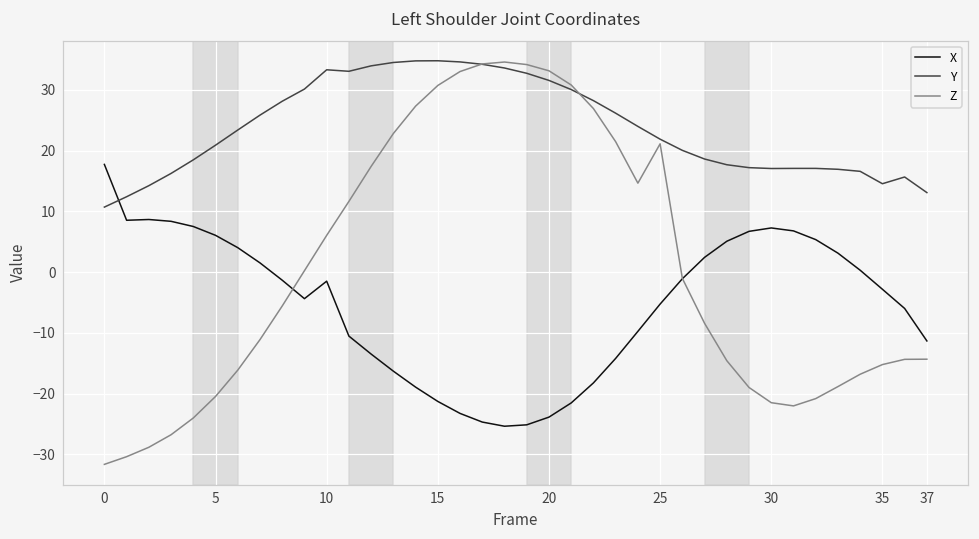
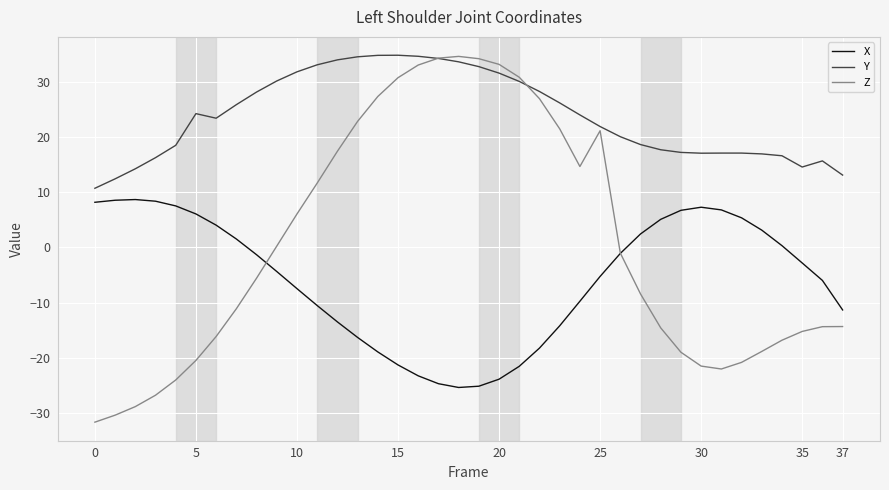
X, 0: 18 -> 8
Y, 5: 21 -> 24
X, 10: -1 -> -7
Y, 10: 33 -> 32
